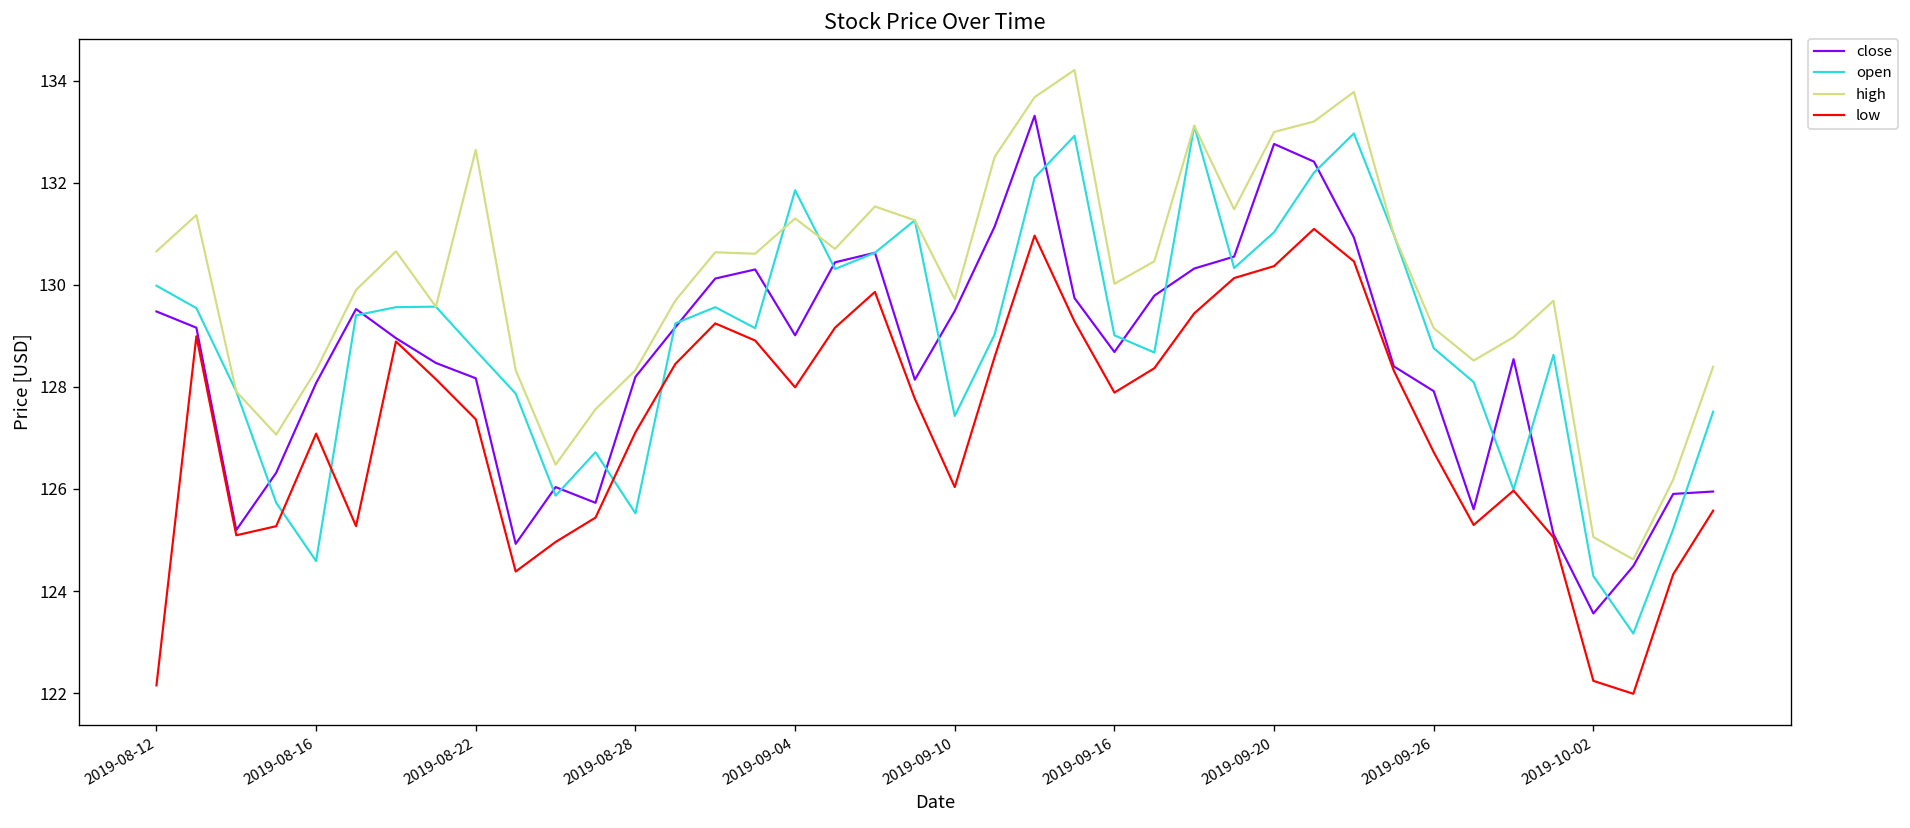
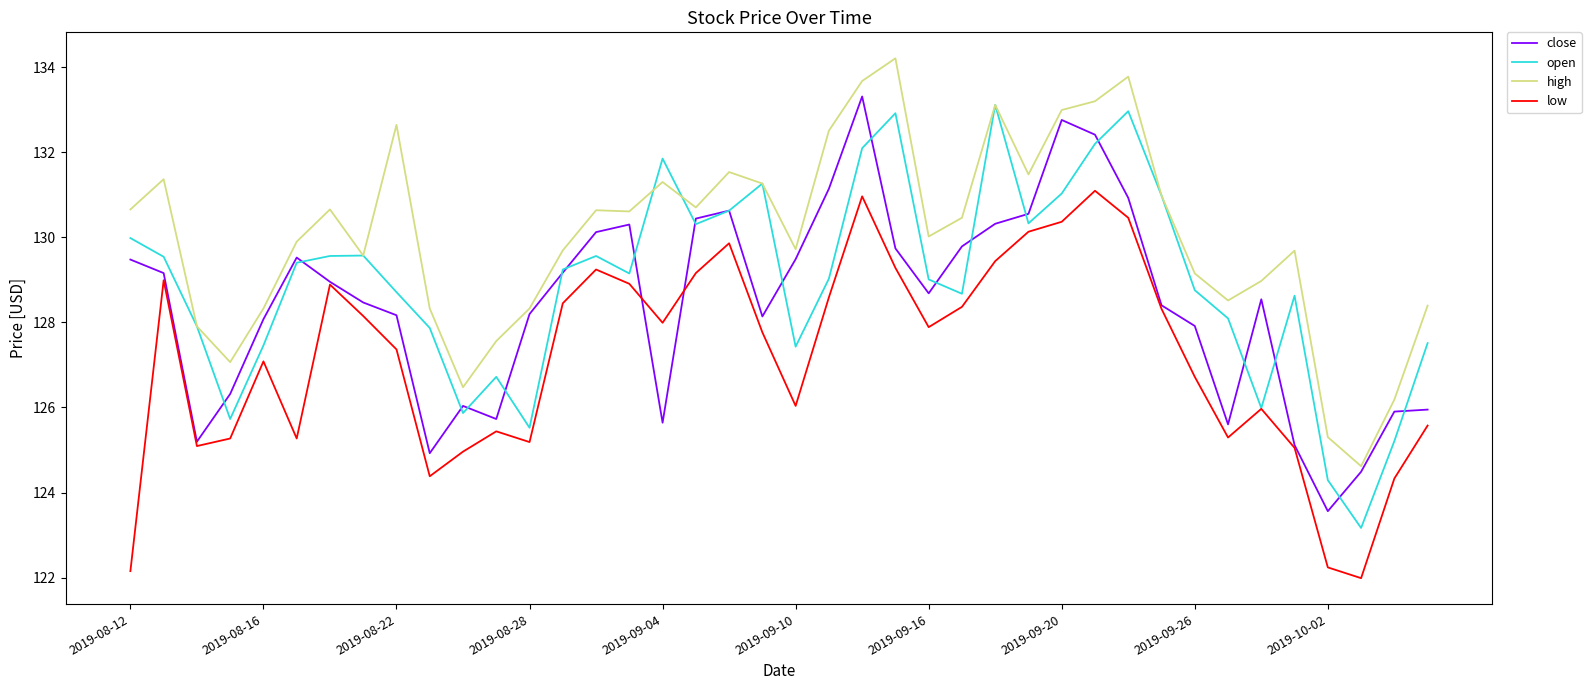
open, 2019-08-16: 124.6 -> 127.5
low, 2019-08-28: 127.1 -> 125.2
close, 2019-09-04: 129.0 -> 125.6
high, 2019-10-02: 125.1 -> 125.3
